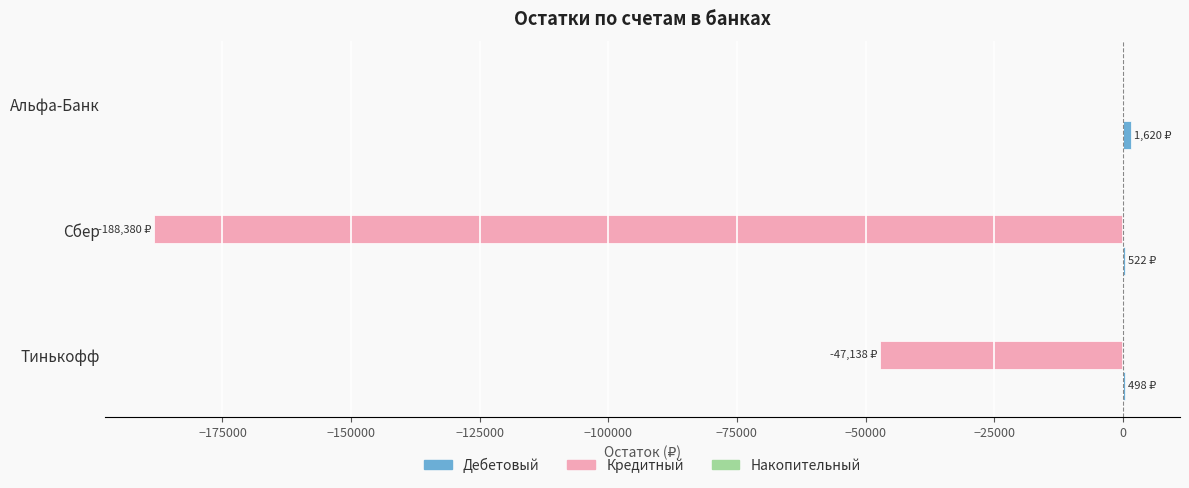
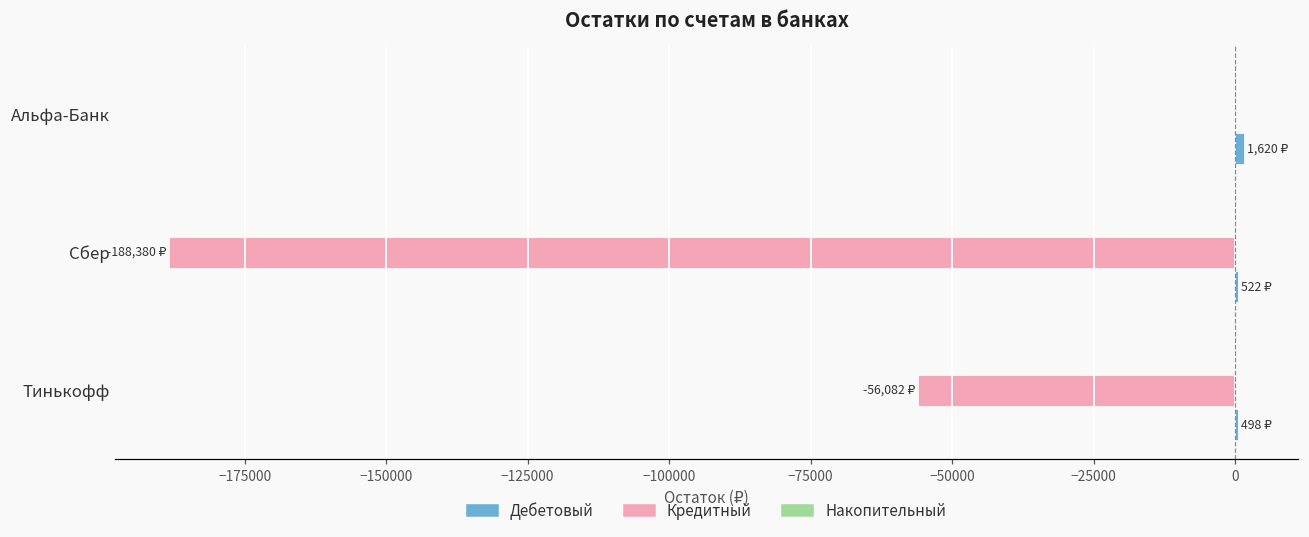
Кредитный, Тинькофф: -47,138 -> -56,082
